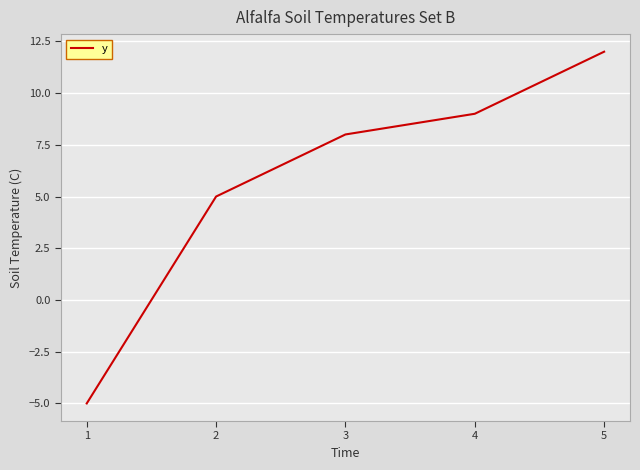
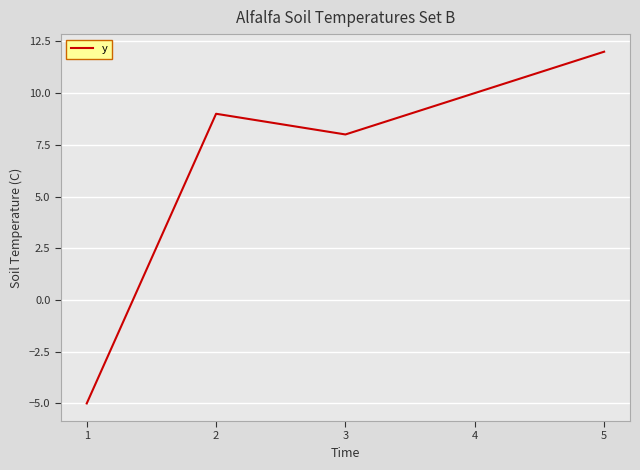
2: 5 -> 9
4: 9 -> 10
